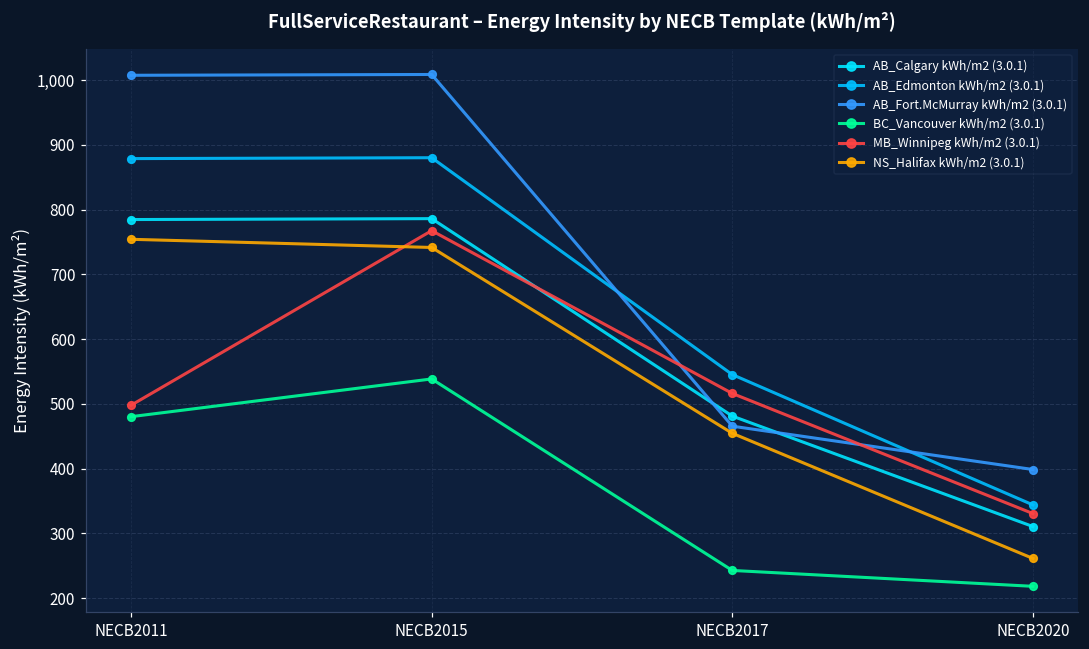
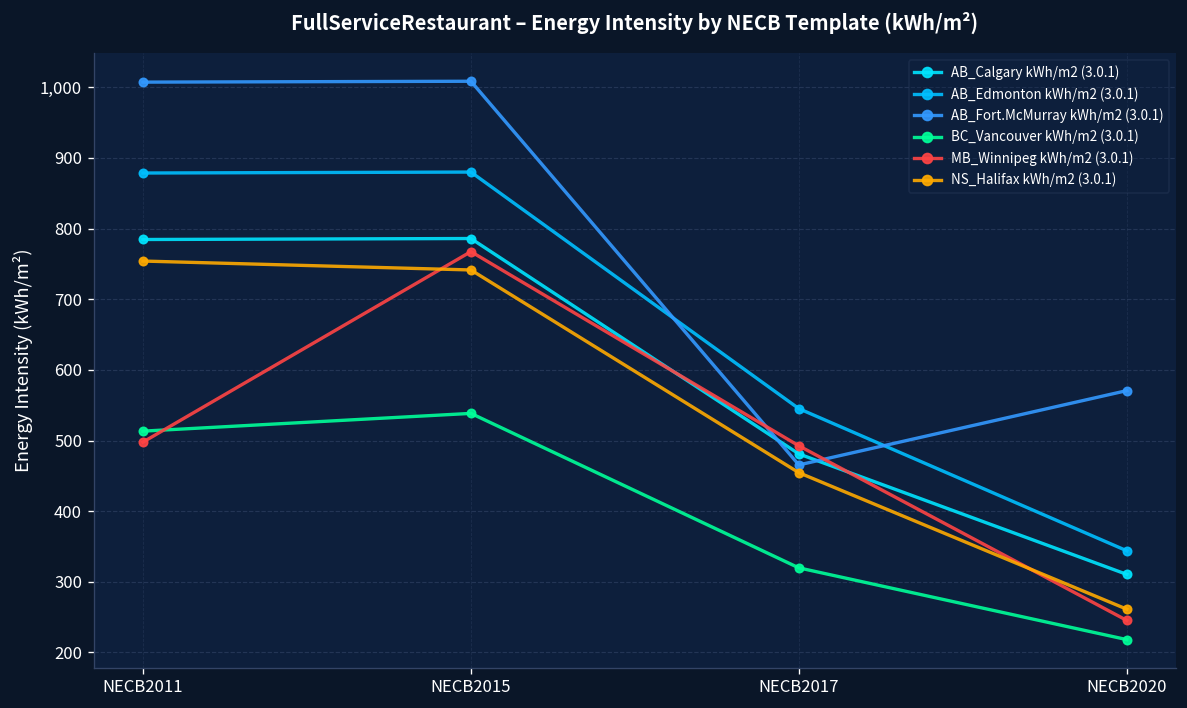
BC_Vancouver kWh/m2 (3.0.1), NECB2011: 480 -> 510
BC_Vancouver kWh/m2 (3.0.1), NECB2017: 240 -> 320
MB_Winnipeg kWh/m2 (3.0.1), NECB2017: 520 -> 490
AB_Fort.McMurray kWh/m2 (3.0.1), NECB2020: 400 -> 570
MB_Winnipeg kWh/m2 (3.0.1), NECB2020: 330 -> 250
